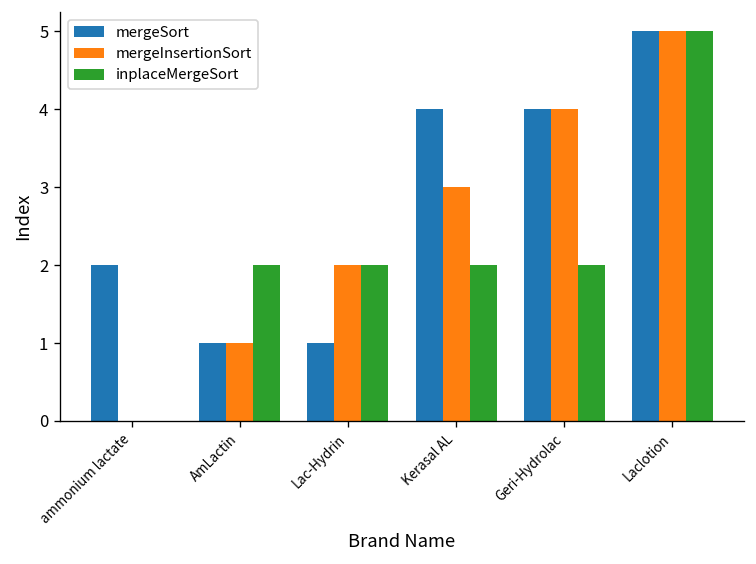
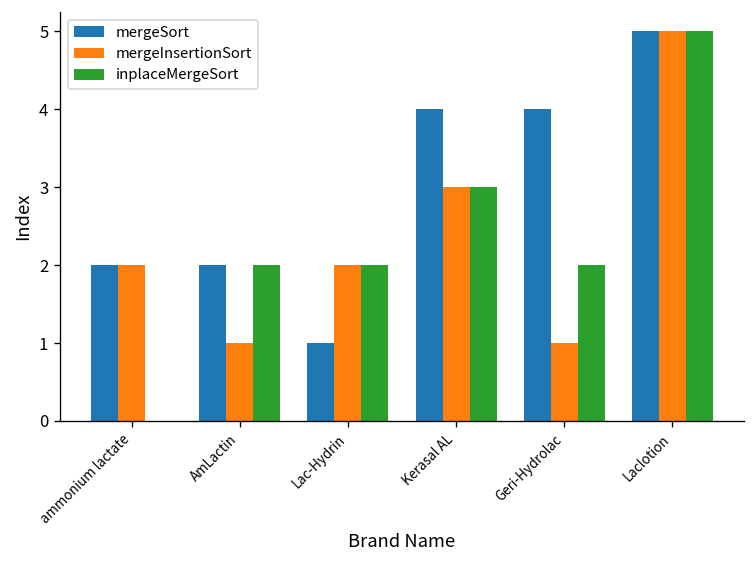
mergeInsertionSort, ammonium lactate: 0 -> 2
mergeSort, AmLactin: 1 -> 2
inplaceMergeSort, Kerasal AL: 2 -> 3
mergeInsertionSort, Geri-Hydrolac: 4 -> 1
